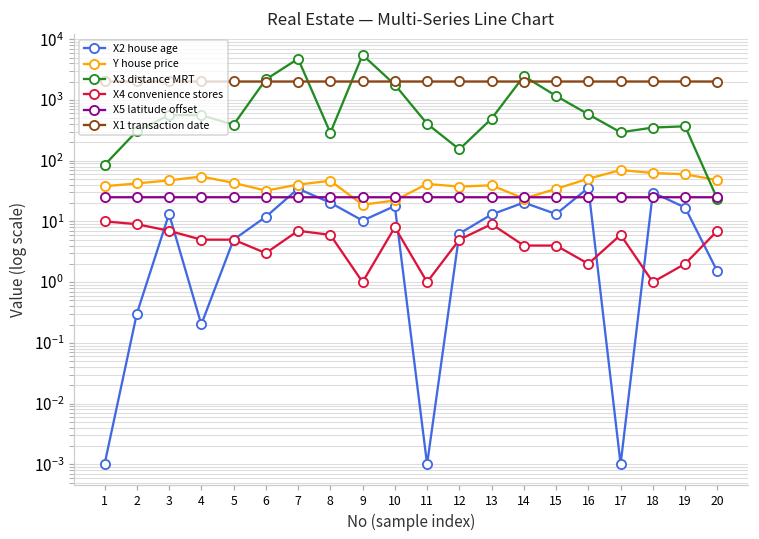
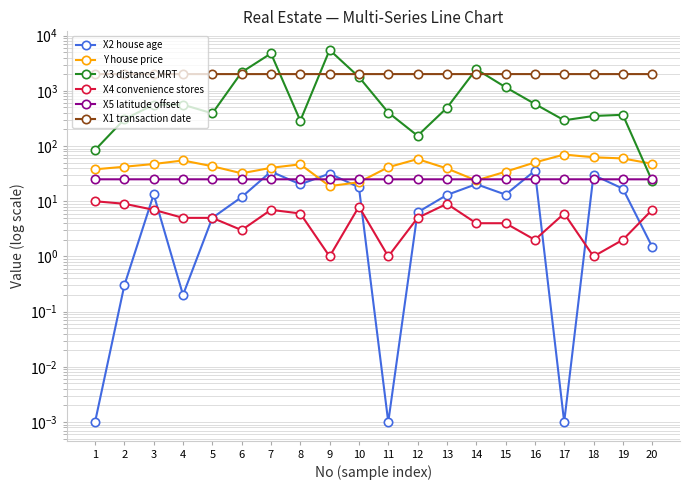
X2 house age, 9: 10 -> 30
Y house price, 12: 40 -> 60
